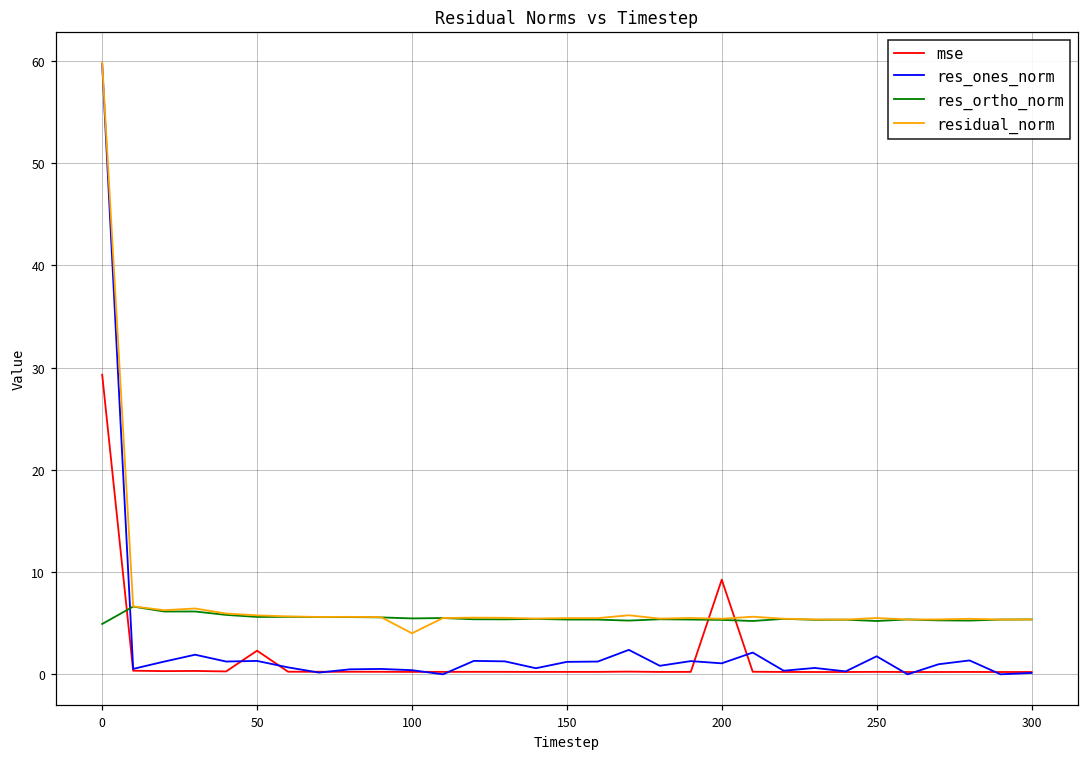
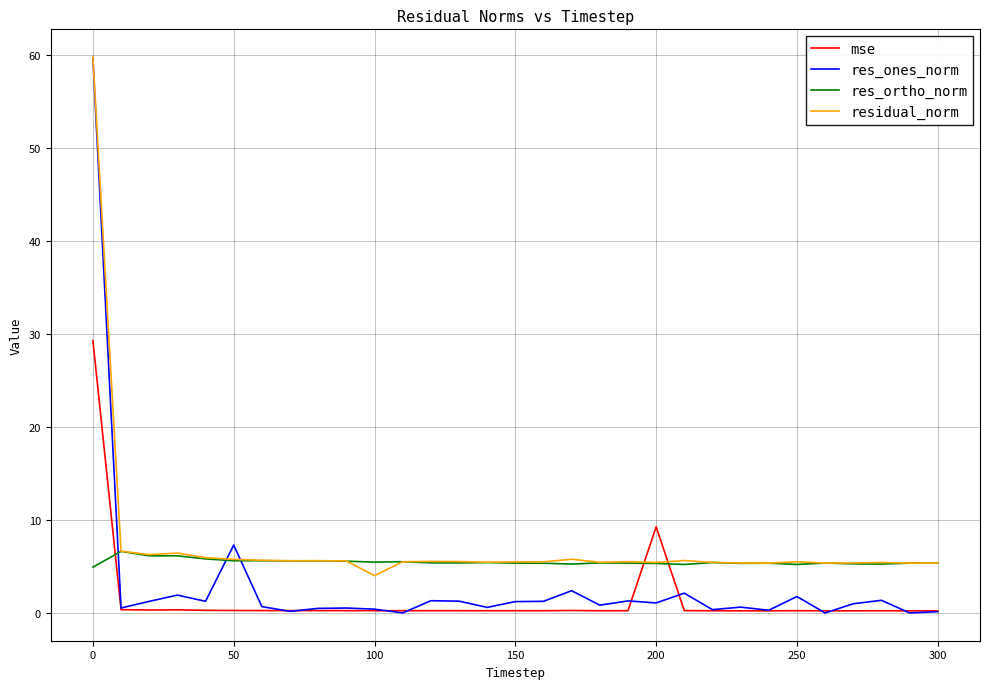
mse, 50: 2 -> 0
res_ones_norm, 50: 1 -> 7
